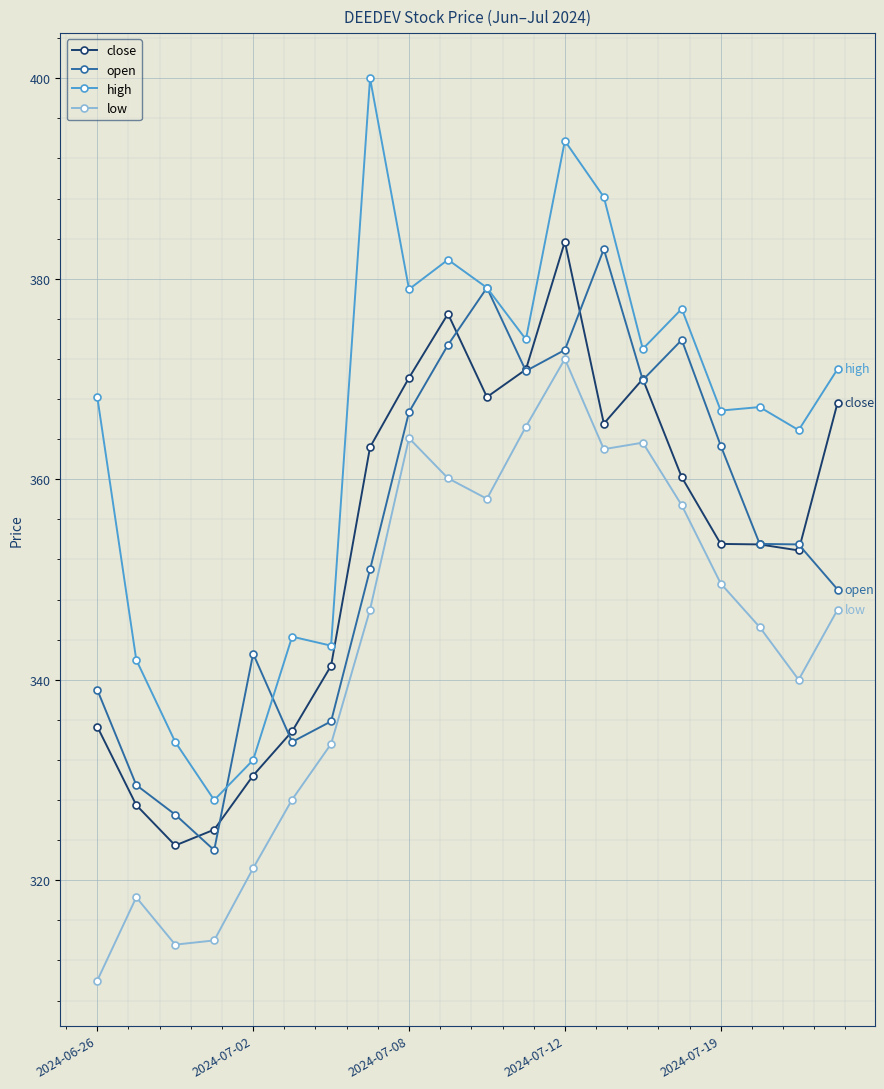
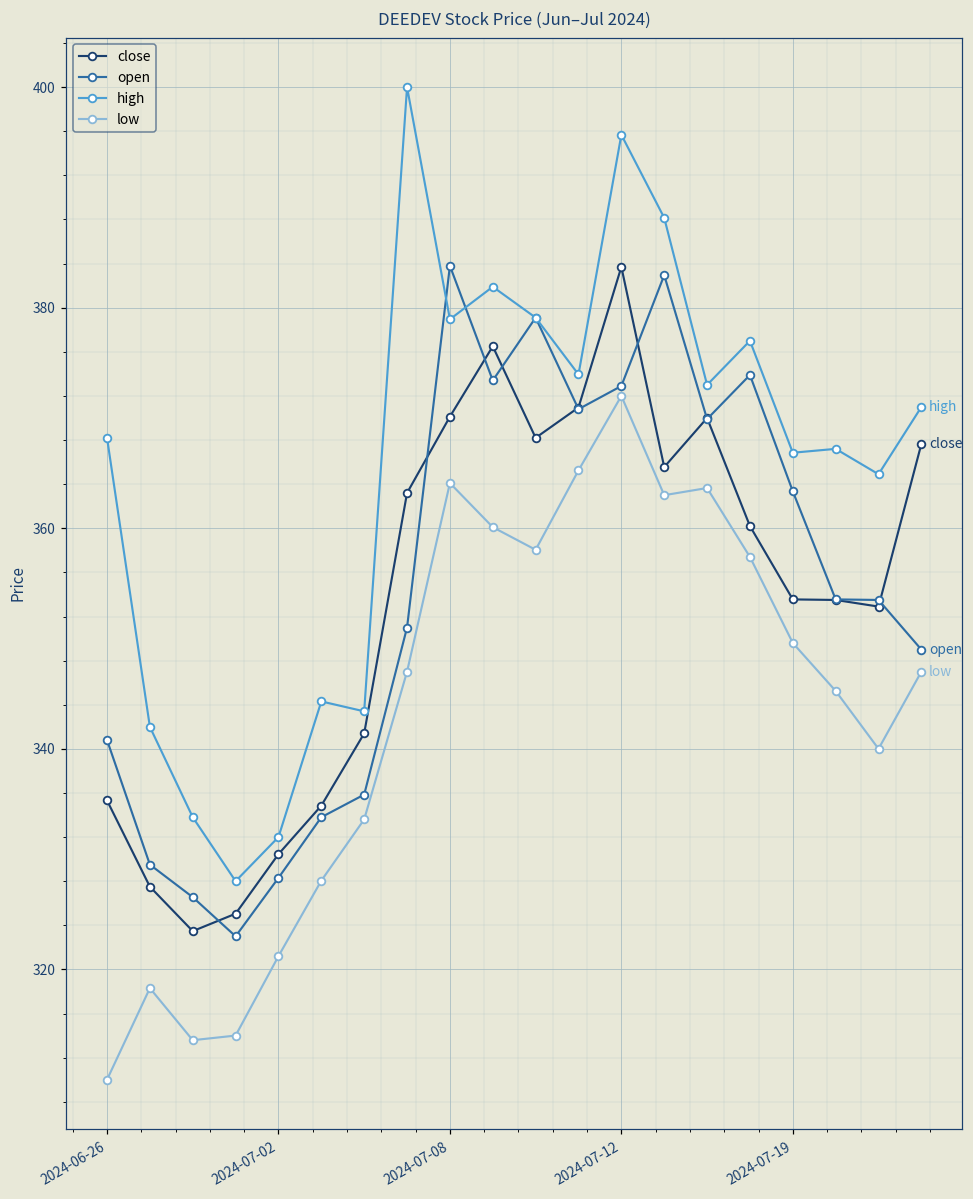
open, 2024-06-26: 339.0 -> 340.8
open, 2024-07-02: 342.6 -> 328.3
open, 2024-07-08: 366.7 -> 383.8
high, 2024-07-12: 393.8 -> 395.7
